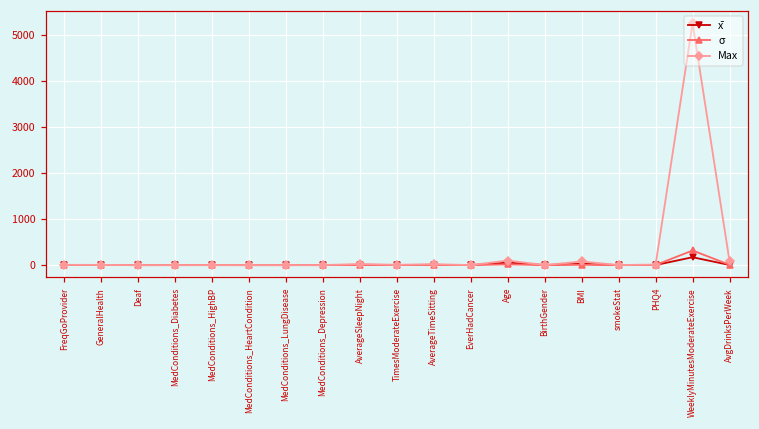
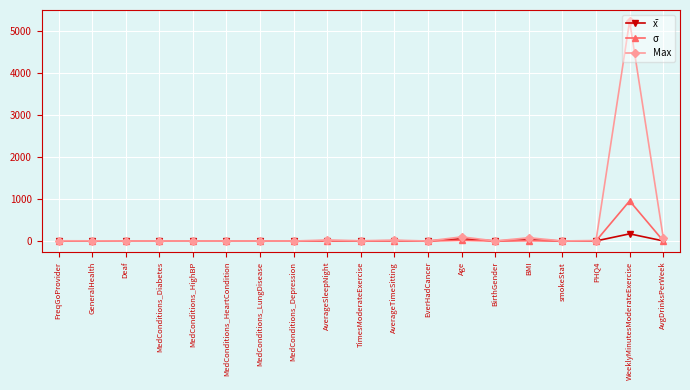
σ, WeeklyMinutesModerateExercise: 300 -> 1000
